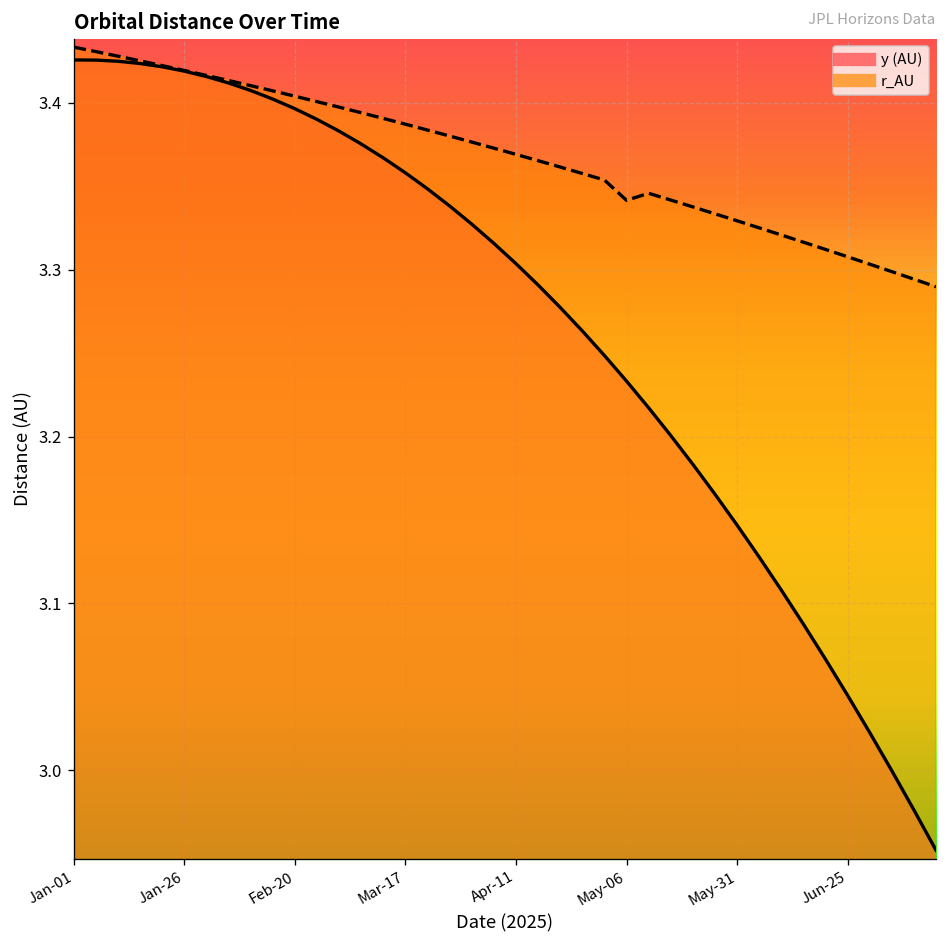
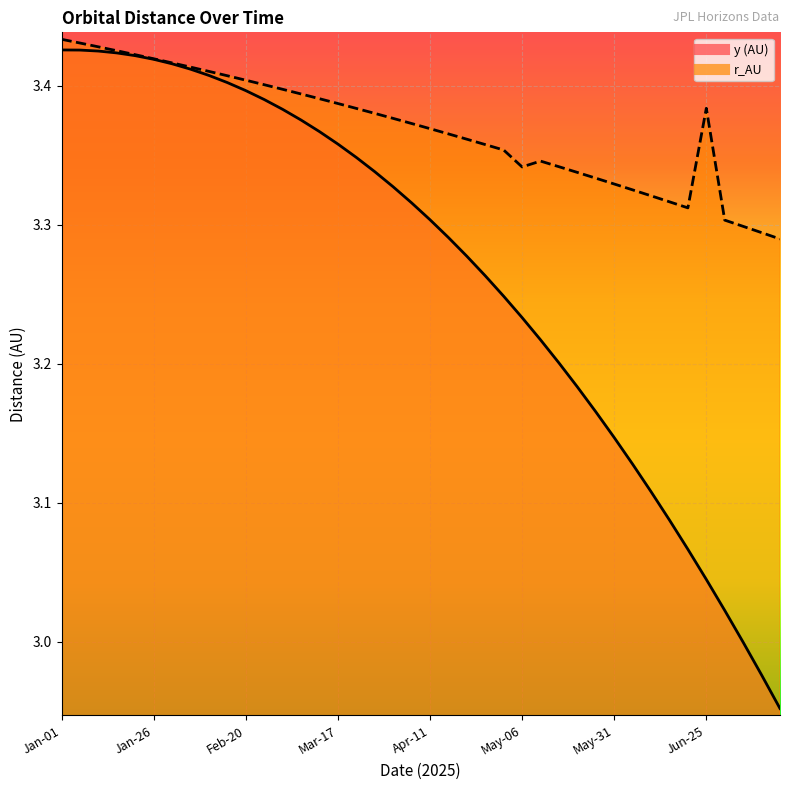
r_AU, Jun-25: 3.308 -> 3.384
